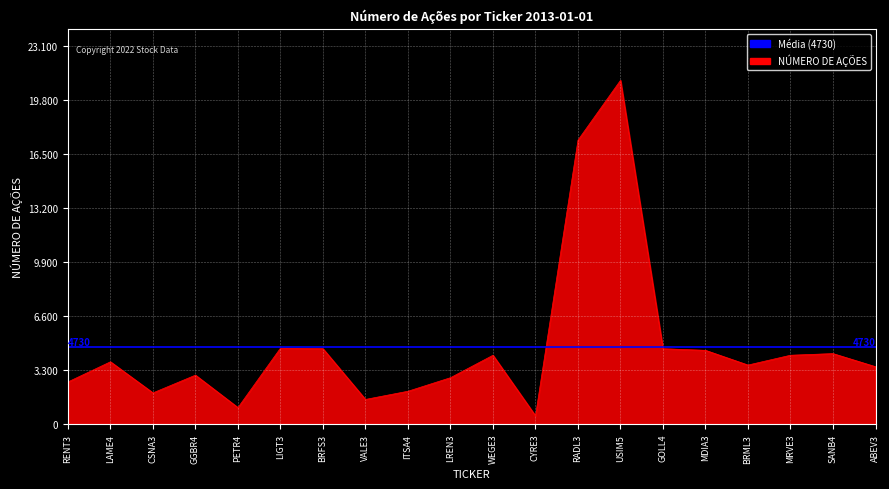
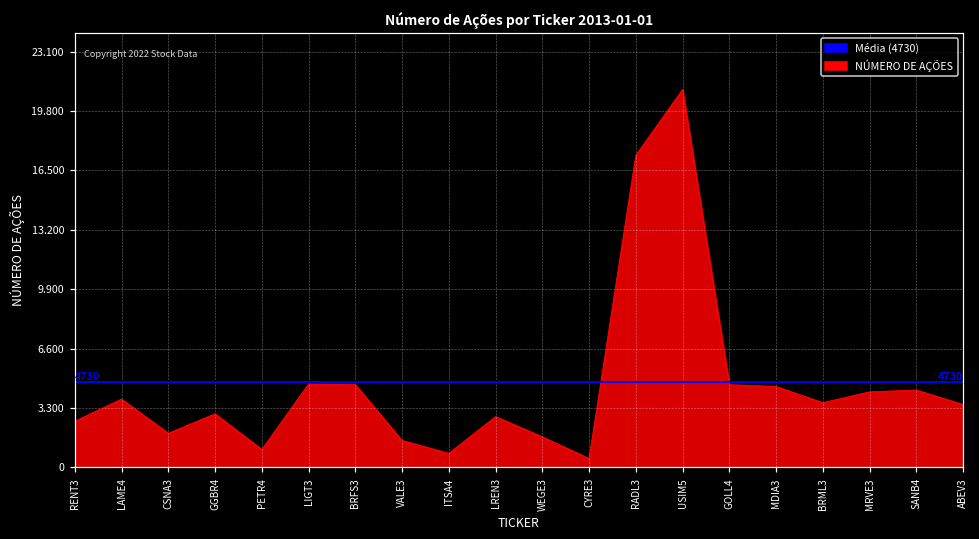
ITSA4: 2.0 -> 0.8
WEGE3: 4.2 -> 1.7
